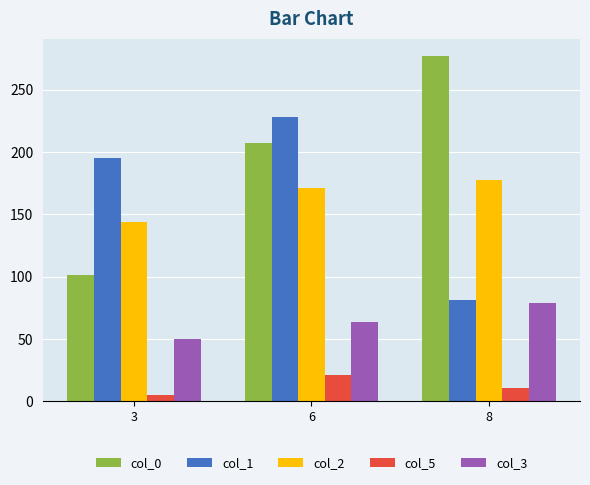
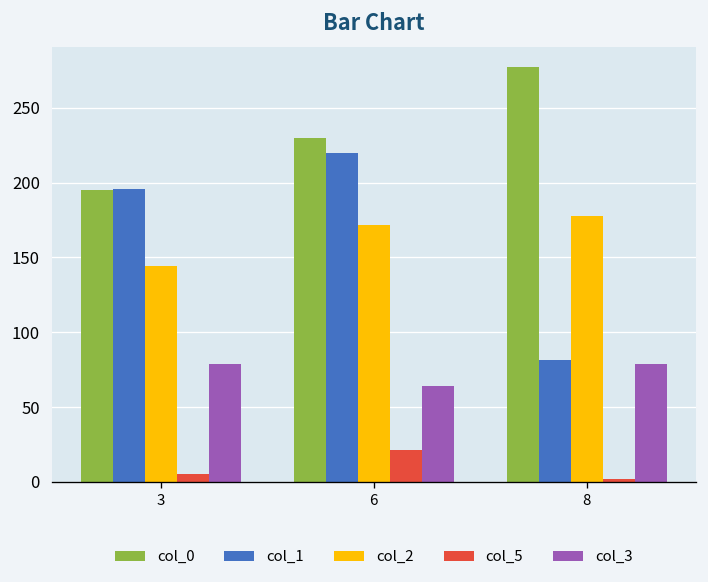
col_0, 3: 102 -> 195
col_3, 3: 50 -> 79
col_0, 6: 207 -> 230
col_1, 6: 228 -> 220
col_5, 8: 11 -> 2
